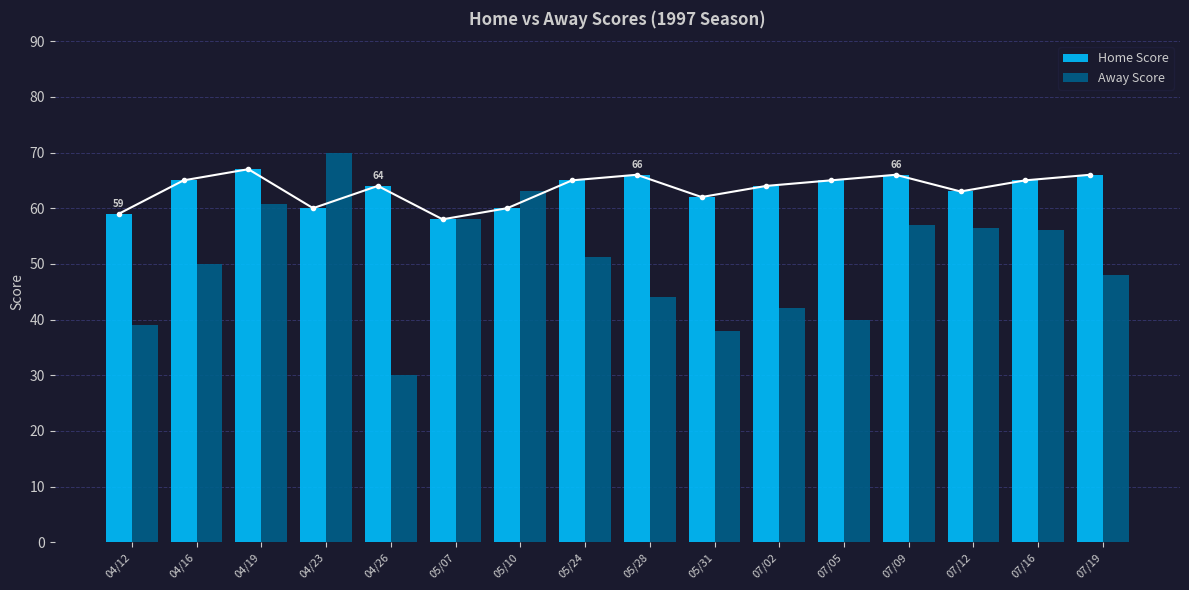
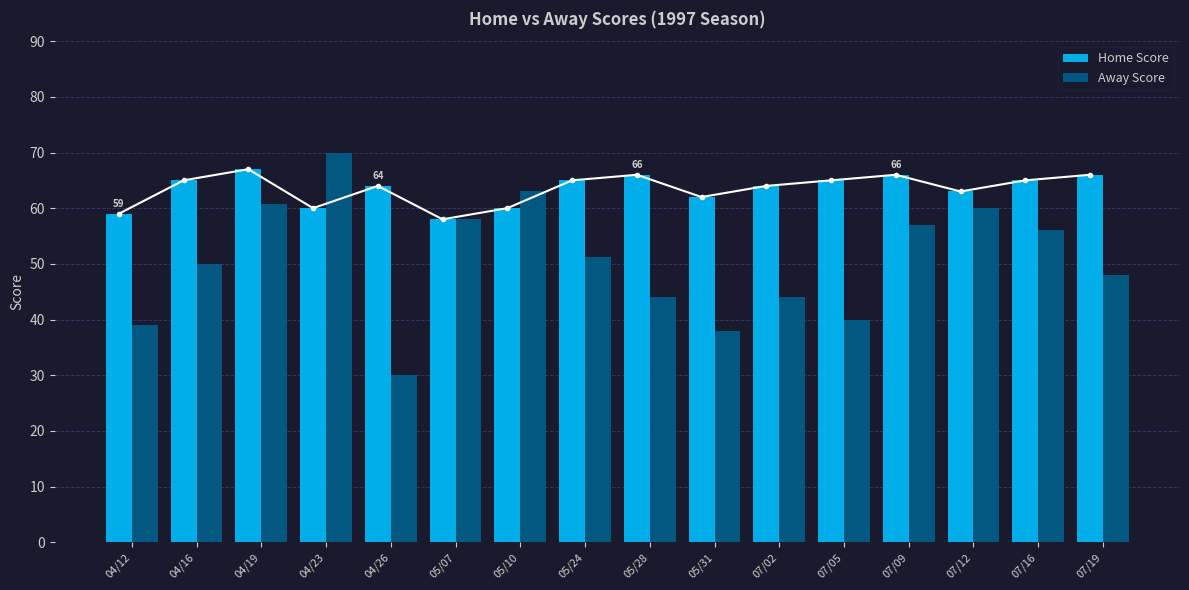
Away Score, 07/02: 42 -> 44
Away Score, 07/12: 56 -> 60
